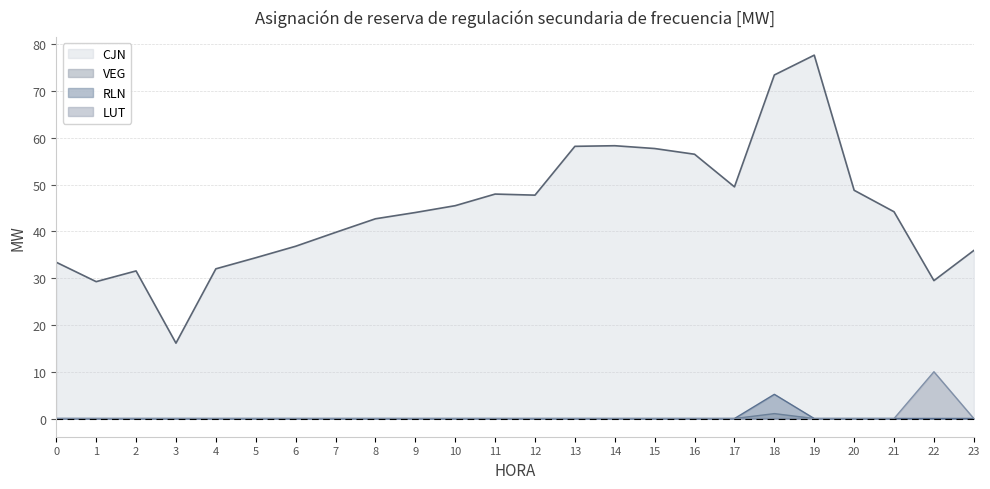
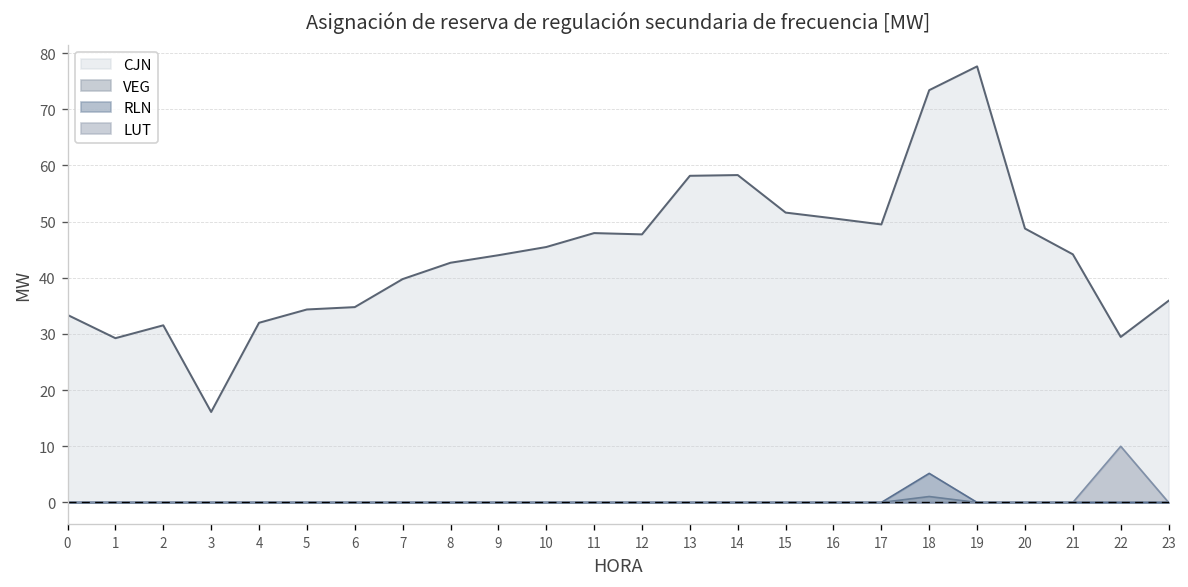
CJN, 6: 37 -> 35
CJN, 15: 58 -> 52
CJN, 16: 56 -> 51
